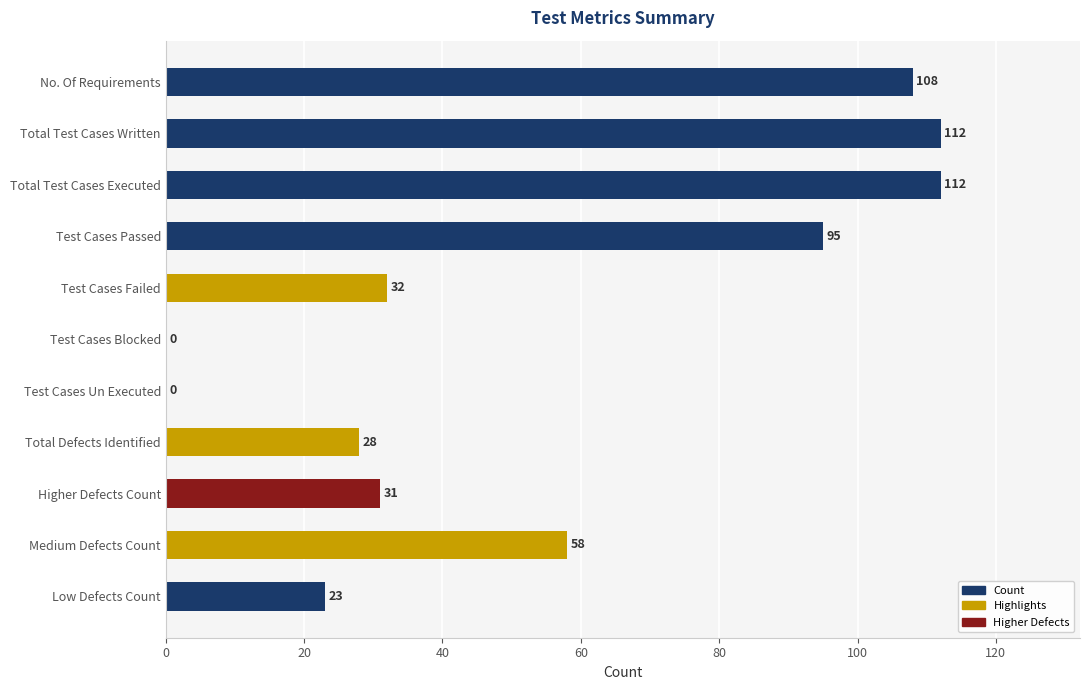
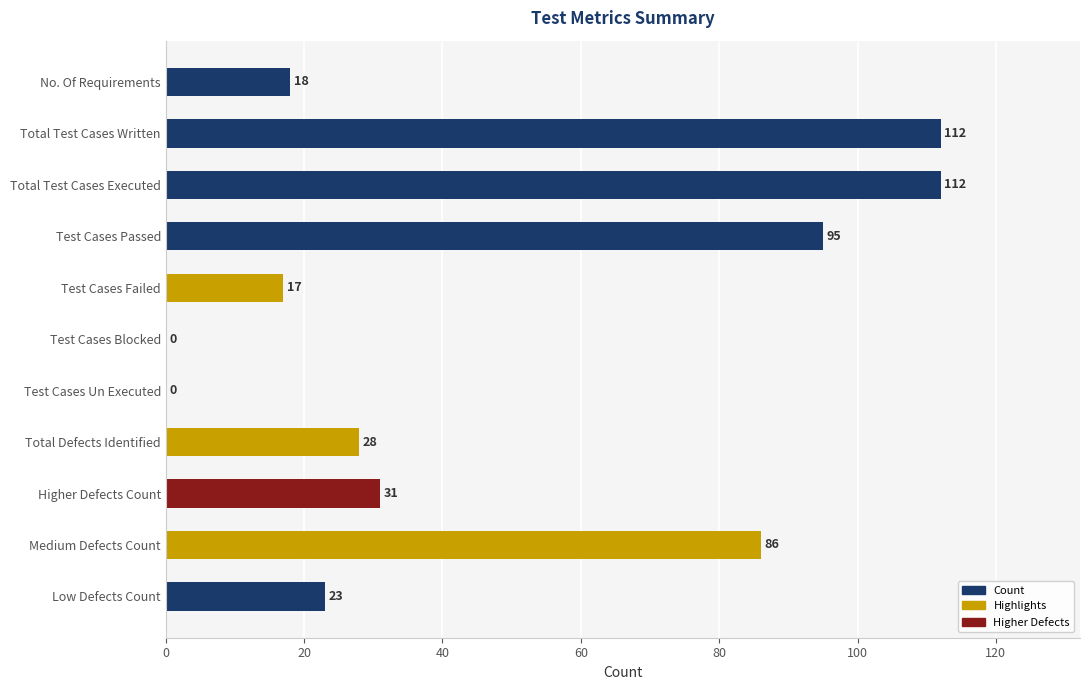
No. Of Requirements: 108 -> 18
Test Cases Failed: 32 -> 17
Medium Defects Count: 58 -> 86
